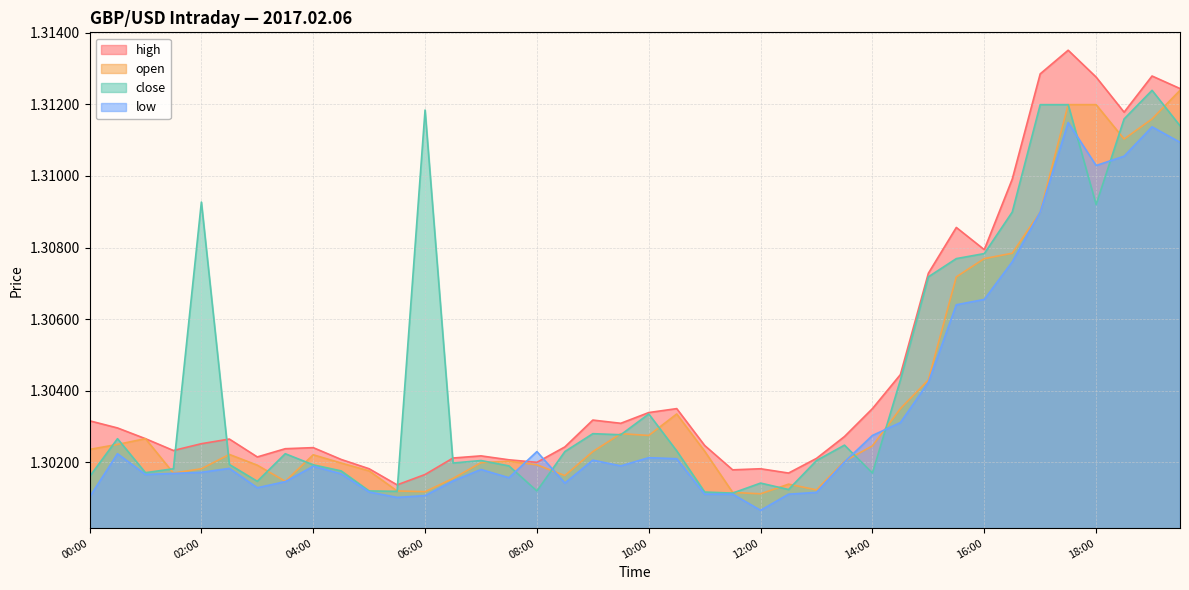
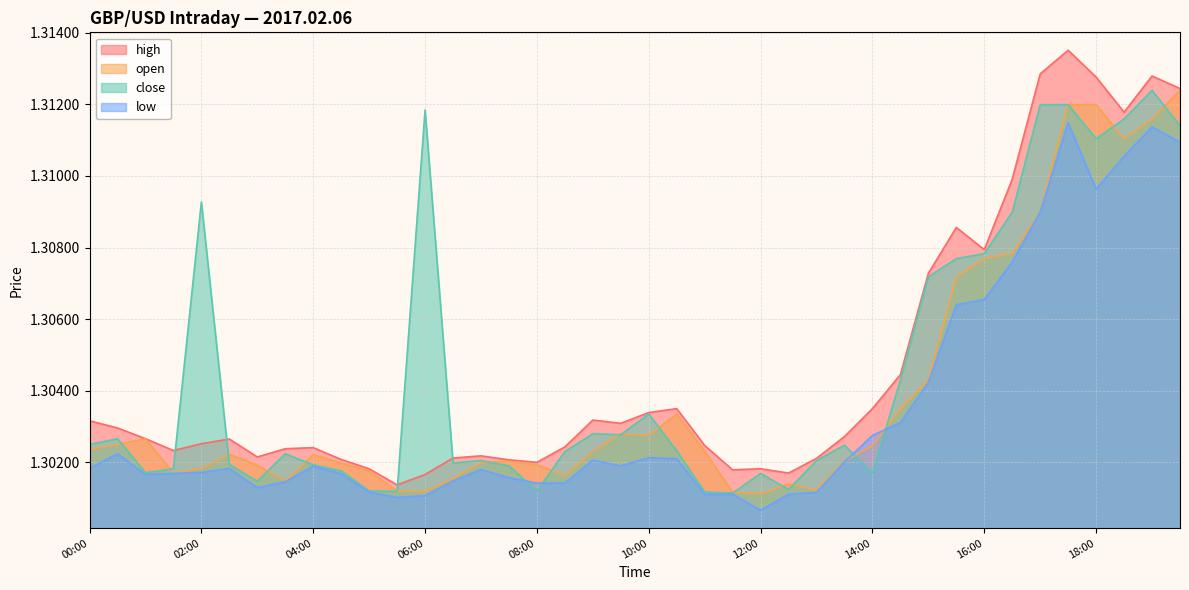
close, 00:00: 1.3016 -> 1.3025
low, 00:00: 1.3010 -> 1.3018
low, 08:00: 1.3023 -> 1.3014
close, 12:00: 1.3014 -> 1.3017
close, 18:00: 1.3092 -> 1.3110
low, 18:00: 1.3103 -> 1.3096
